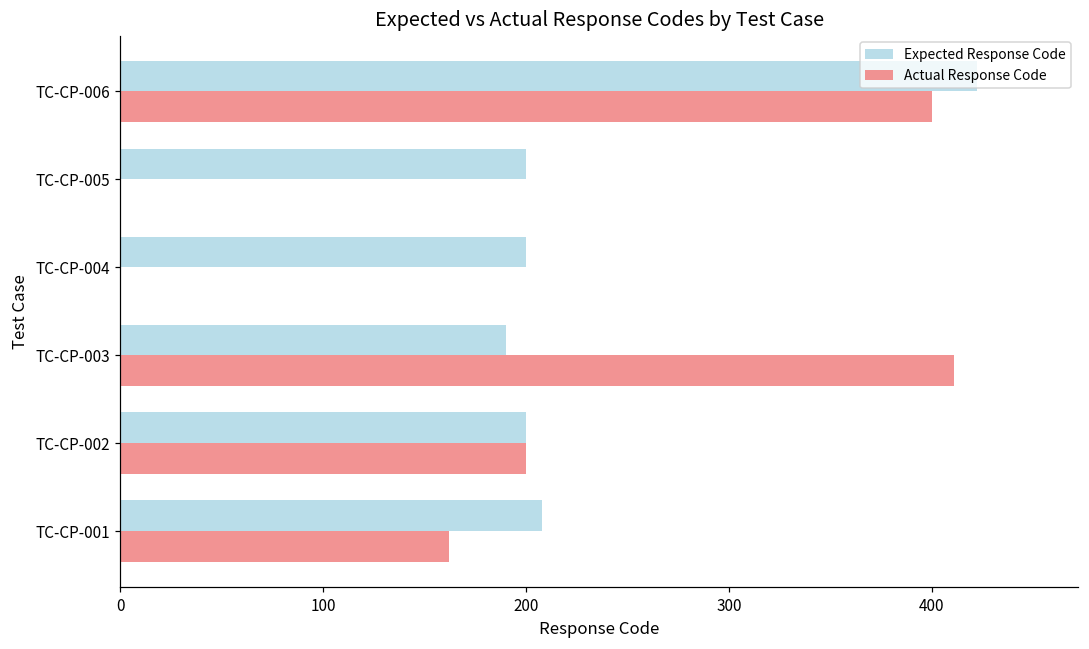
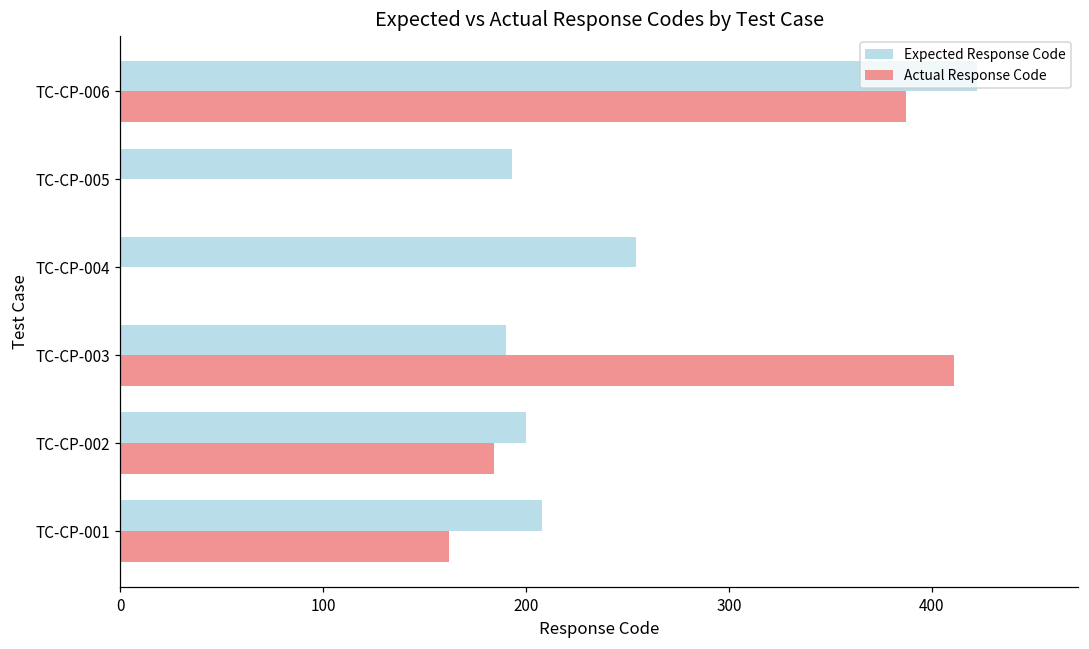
Actual Response Code, TC-CP-006: 400 -> 387
Expected Response Code, TC-CP-005: 200 -> 193
Expected Response Code, TC-CP-004: 200 -> 254
Actual Response Code, TC-CP-002: 200 -> 184
